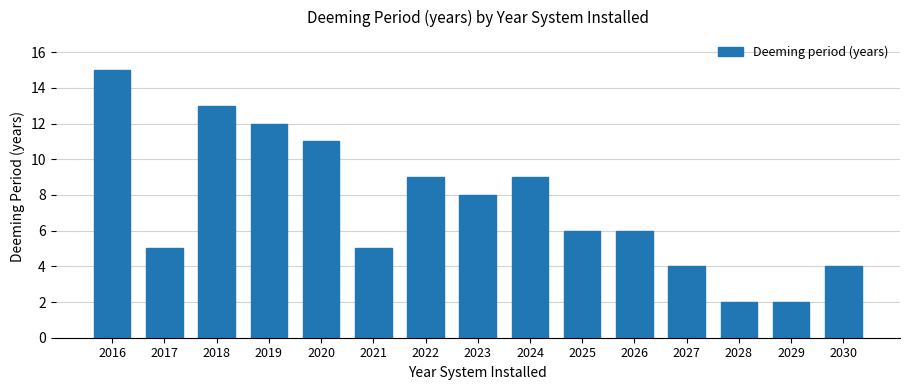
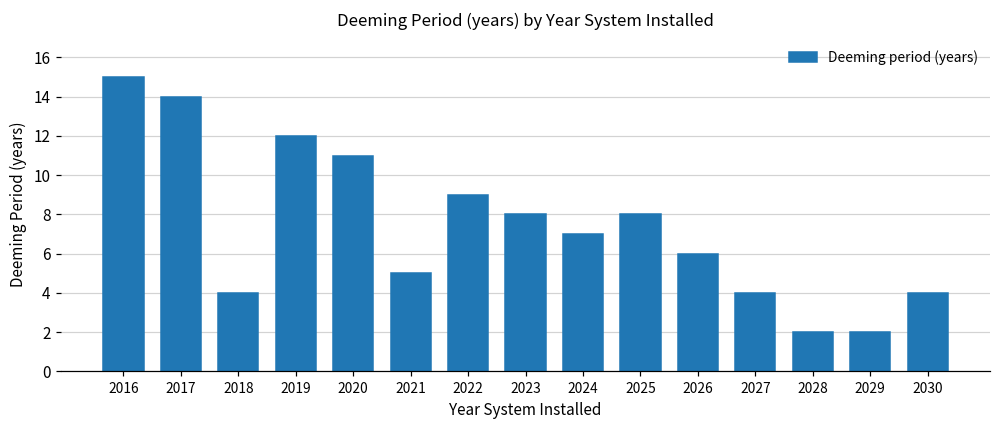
2017: 5 -> 14
2018: 13 -> 4
2024: 9 -> 7
2025: 6 -> 8
